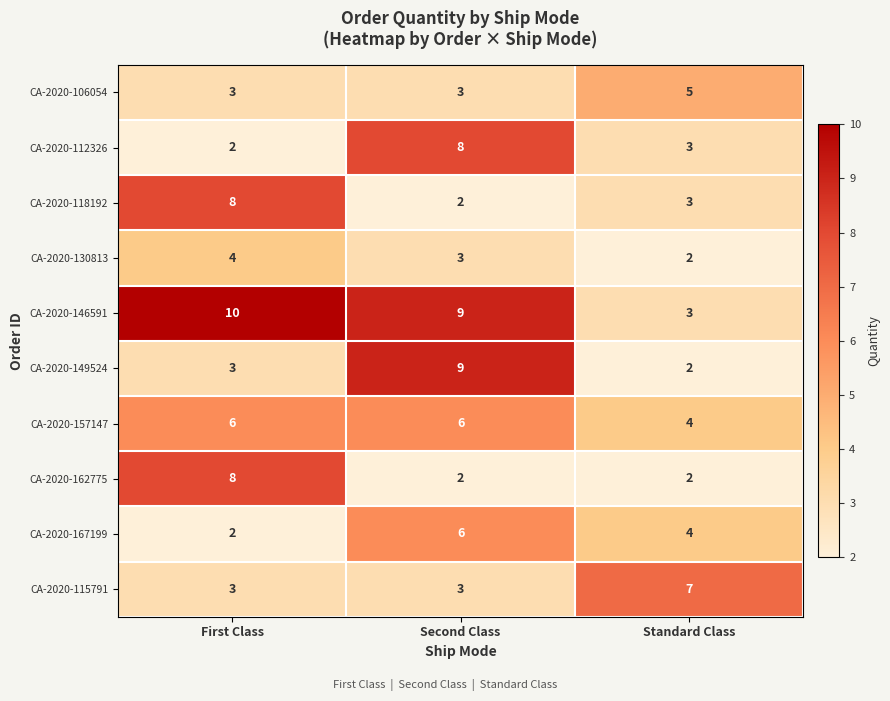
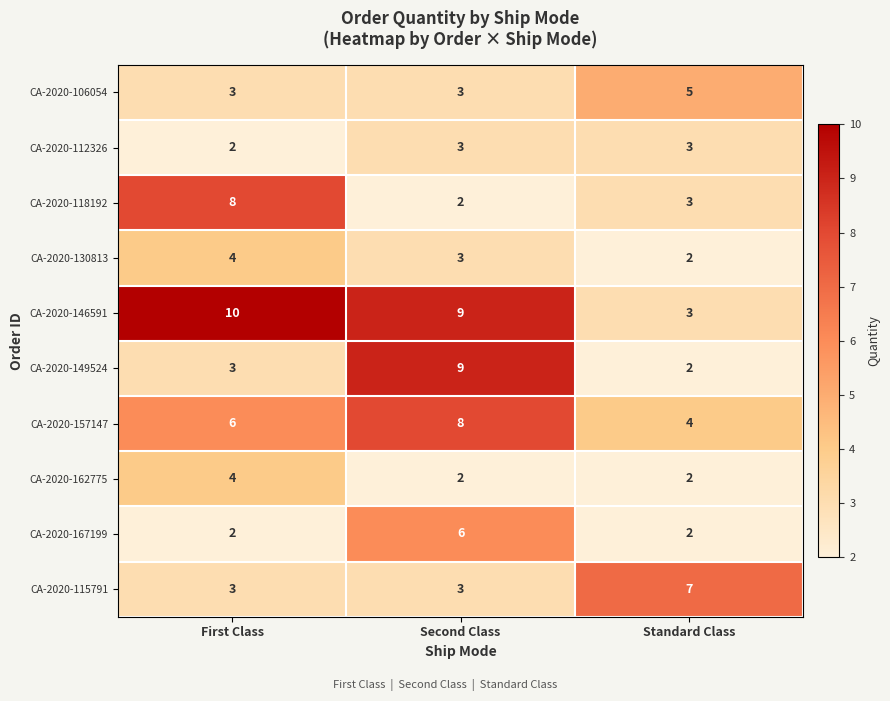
CA-2020-112326, Second Class: 8 -> 3
CA-2020-157147, Second Class: 6 -> 8
CA-2020-162775, First Class: 8 -> 4
CA-2020-167199, Standard Class: 4 -> 2
